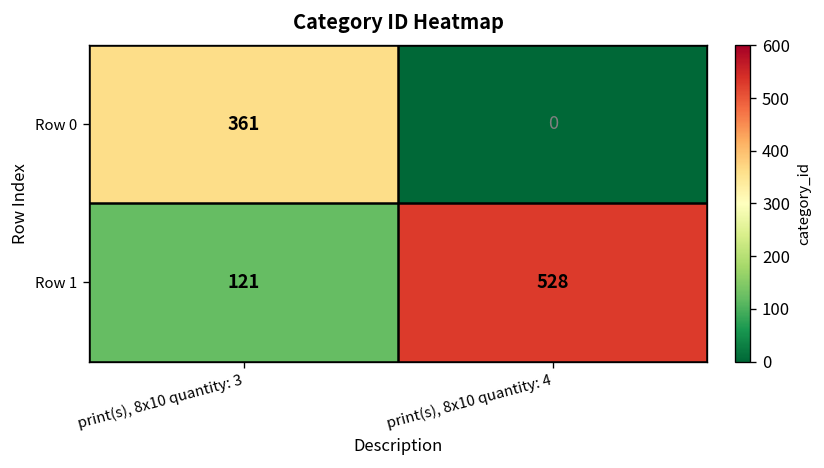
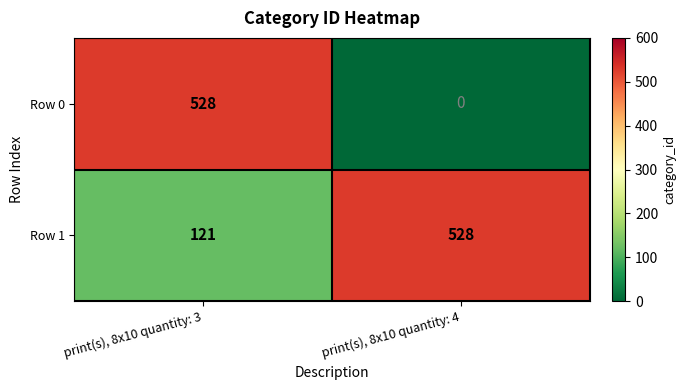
Row 0, print(s), 8x10 quantity: 3: 361 -> 528
